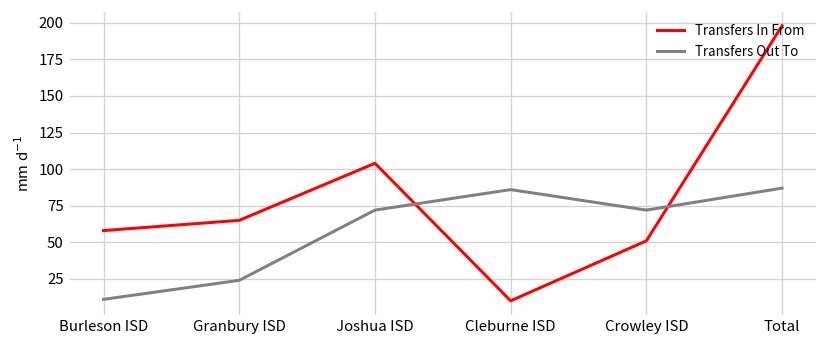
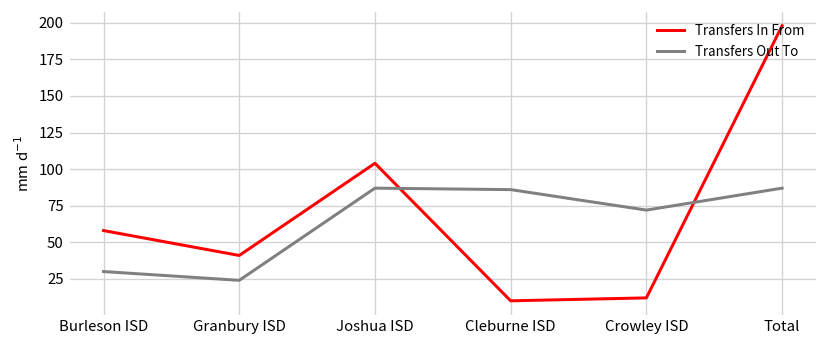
Transfers Out To, Burleson ISD: 11 -> 30
Transfers In From, Granbury ISD: 65 -> 41
Transfers Out To, Joshua ISD: 72 -> 87
Transfers In From, Crowley ISD: 51 -> 12
